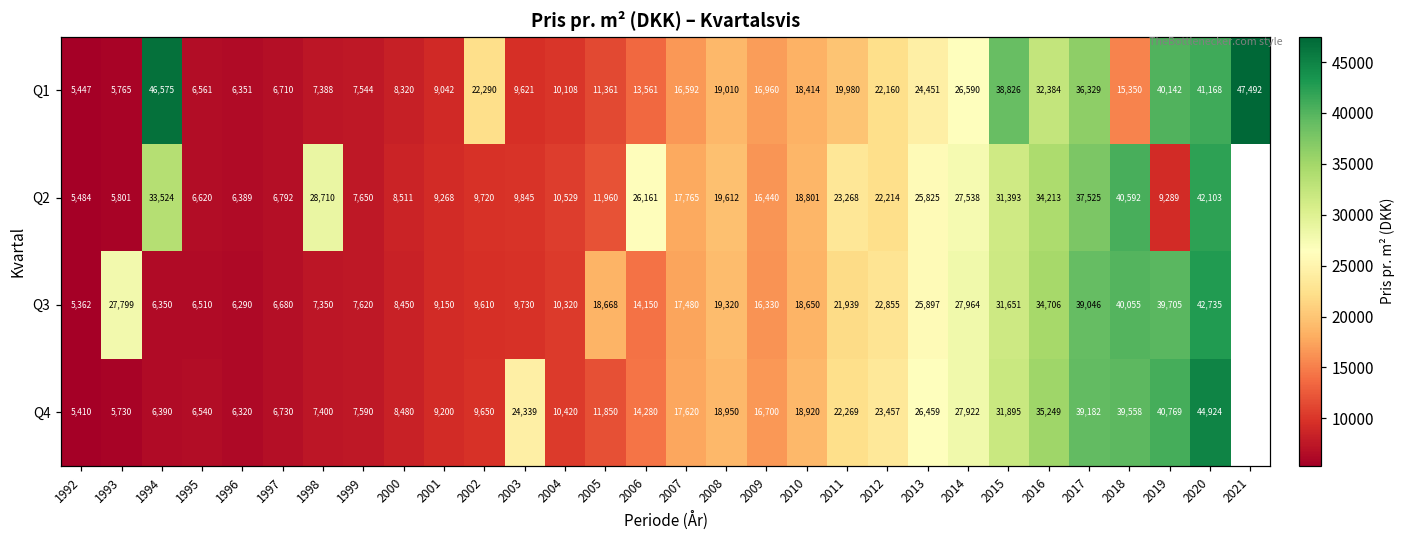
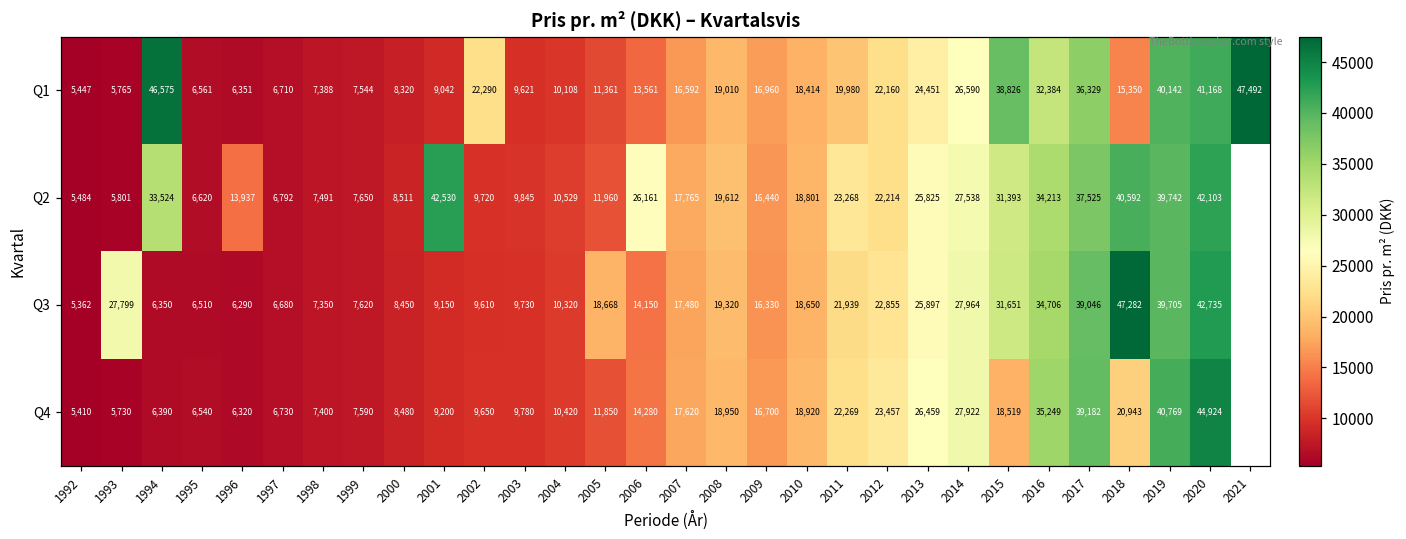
Q2, 1996: 6,389 -> 13,937
Q2, 1998: 28,710 -> 7,491
Q2, 2001: 9,268 -> 42,530
Q2, 2019: 9,289 -> 39,742
Q3, 2018: 40,055 -> 47,282
Q4, 2003: 24,339 -> 9,780
Q4, 2015: 31,895 -> 18,519
Q4, 2018: 39,558 -> 20,943
